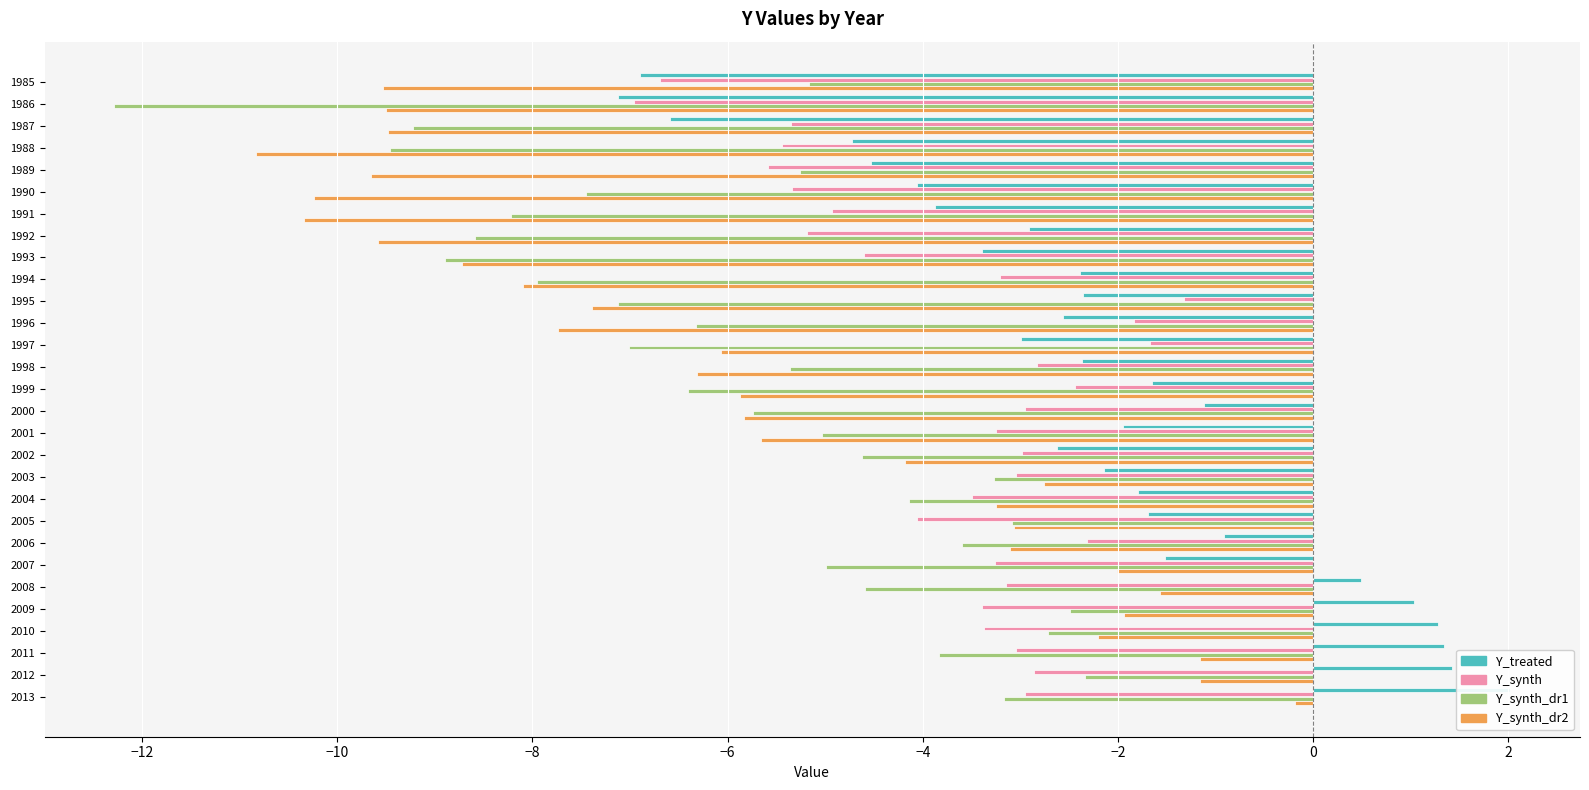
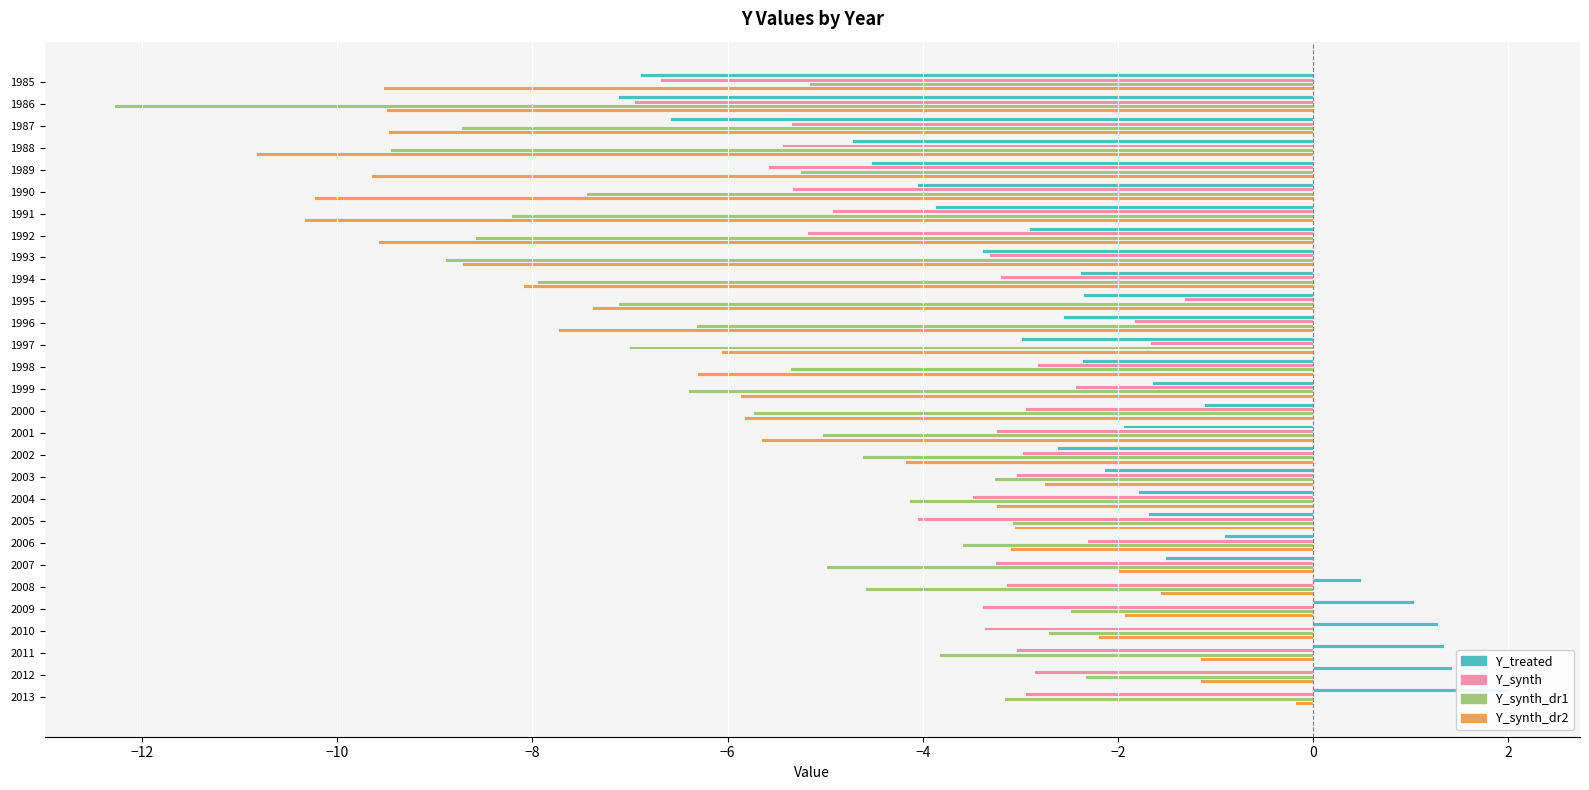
Y_synth_dr1, 1987: -9.2 -> -8.7
Y_synth, 1993: -4.6 -> -3.3
